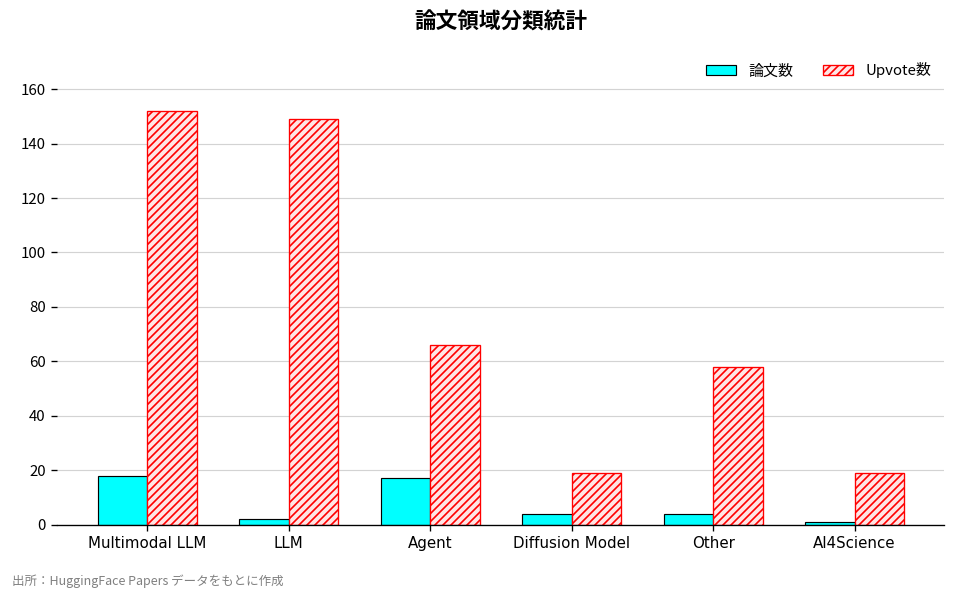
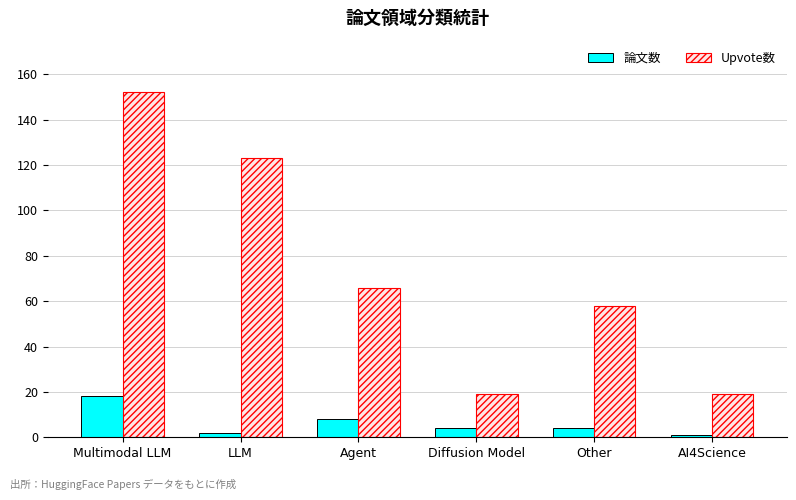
Upvote数, LLM: 149 -> 123
論文数, Agent: 17 -> 8
